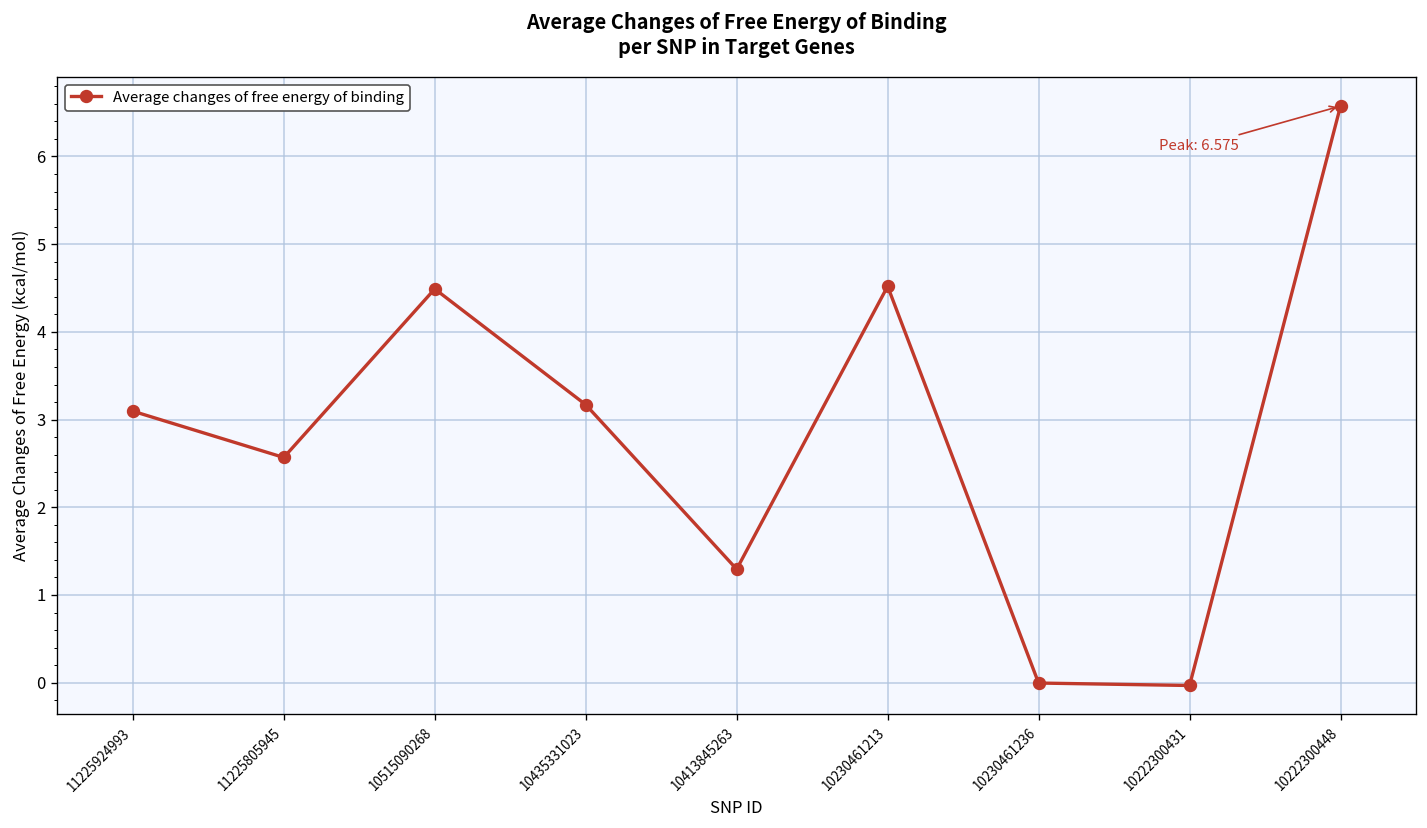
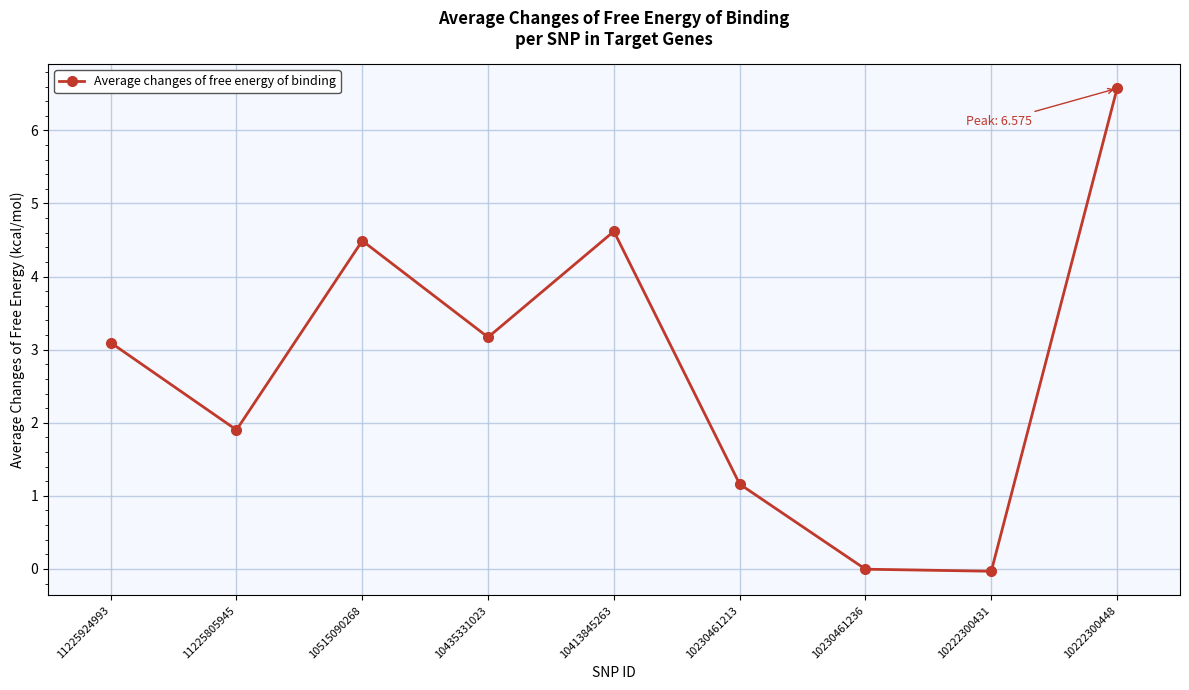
11225805945: 2.6 -> 1.9
10413845263: 1.3 -> 4.6
10230461213: 4.5 -> 1.2
